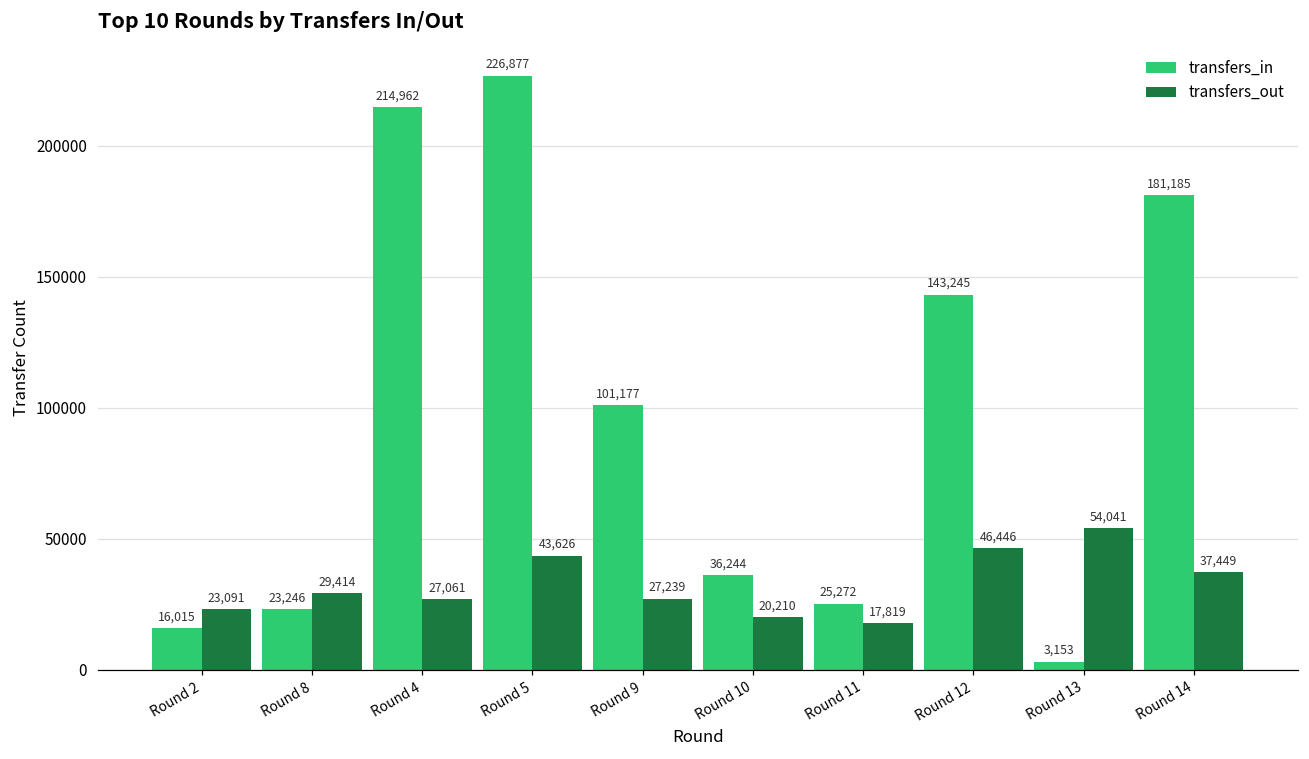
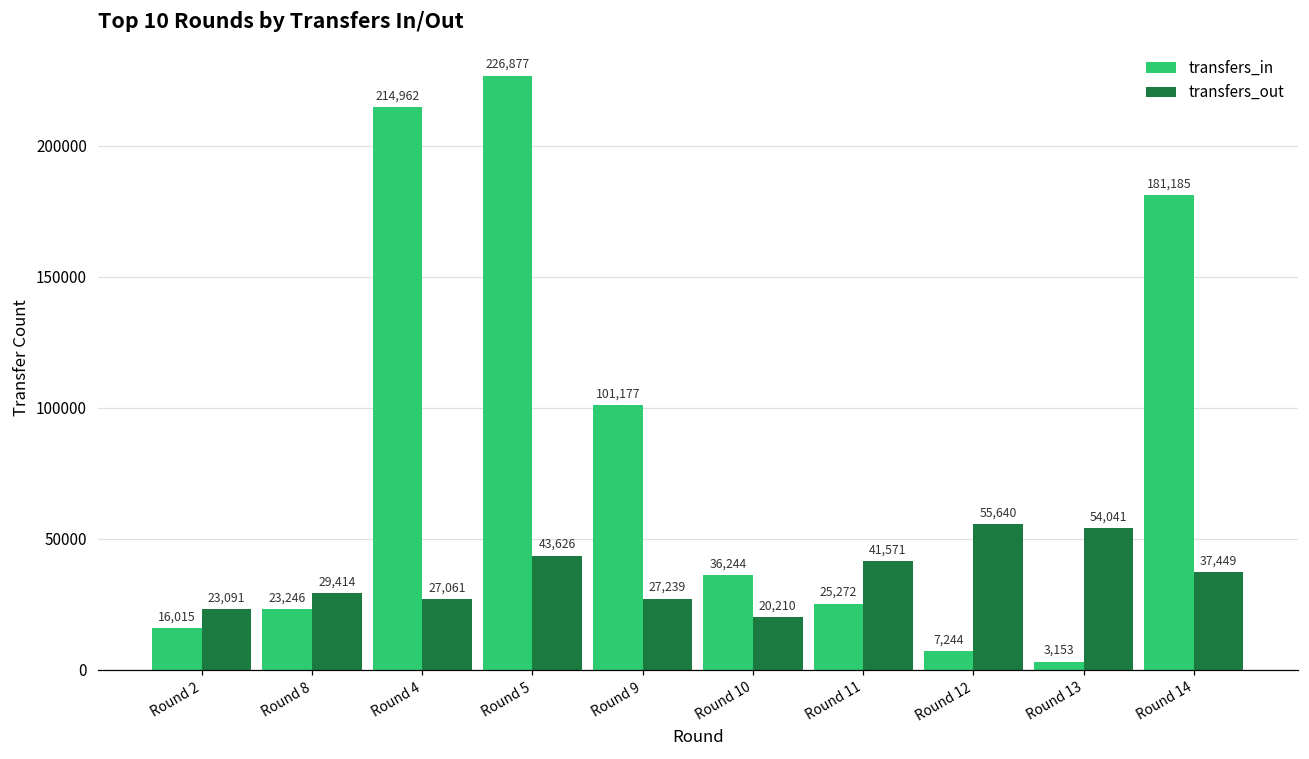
transfers_out, Round 11: 17,819 -> 41,571
transfers_in, Round 12: 143,245 -> 7,244
transfers_out, Round 12: 46,446 -> 55,640
